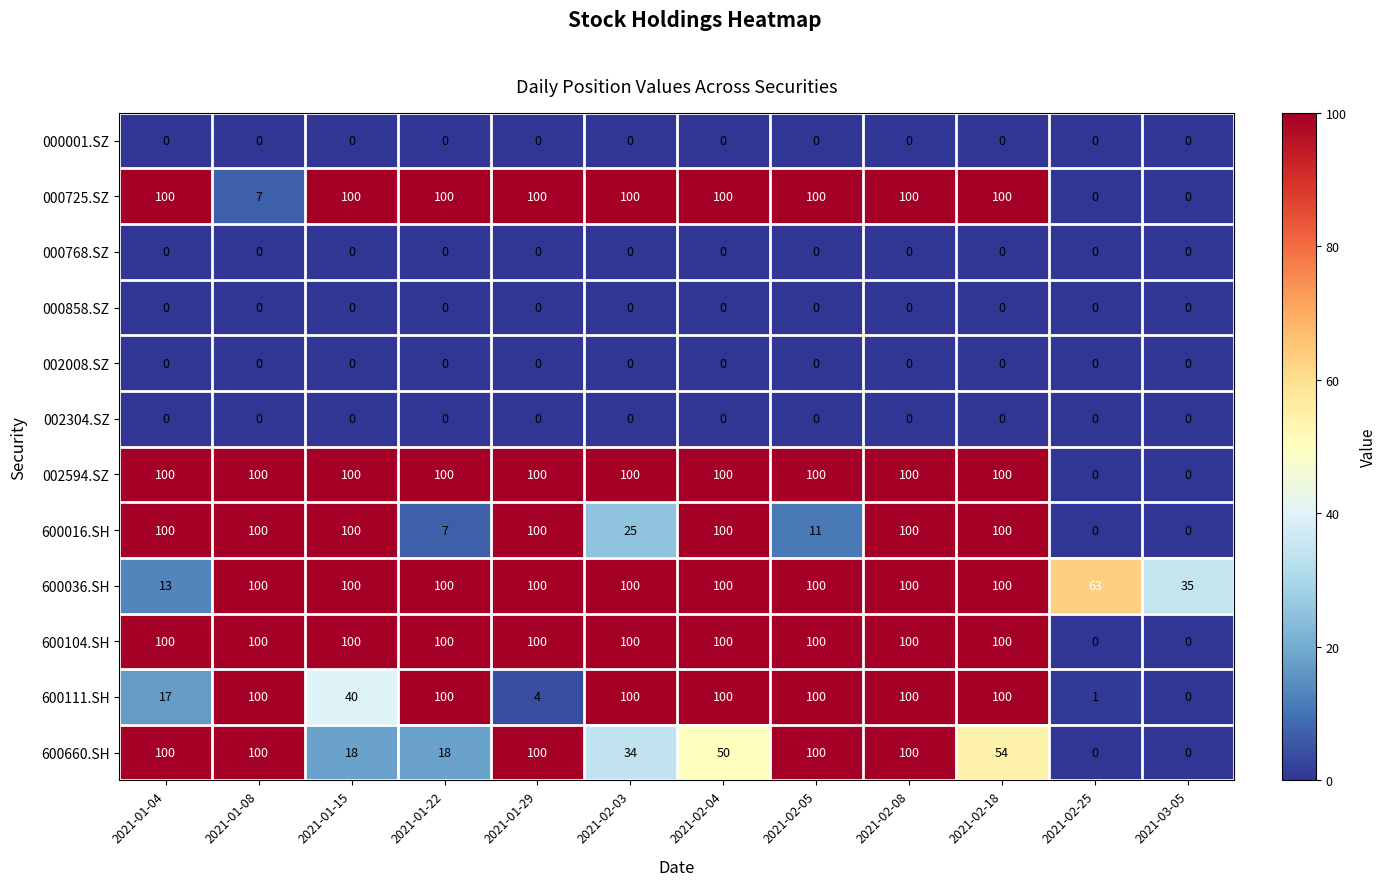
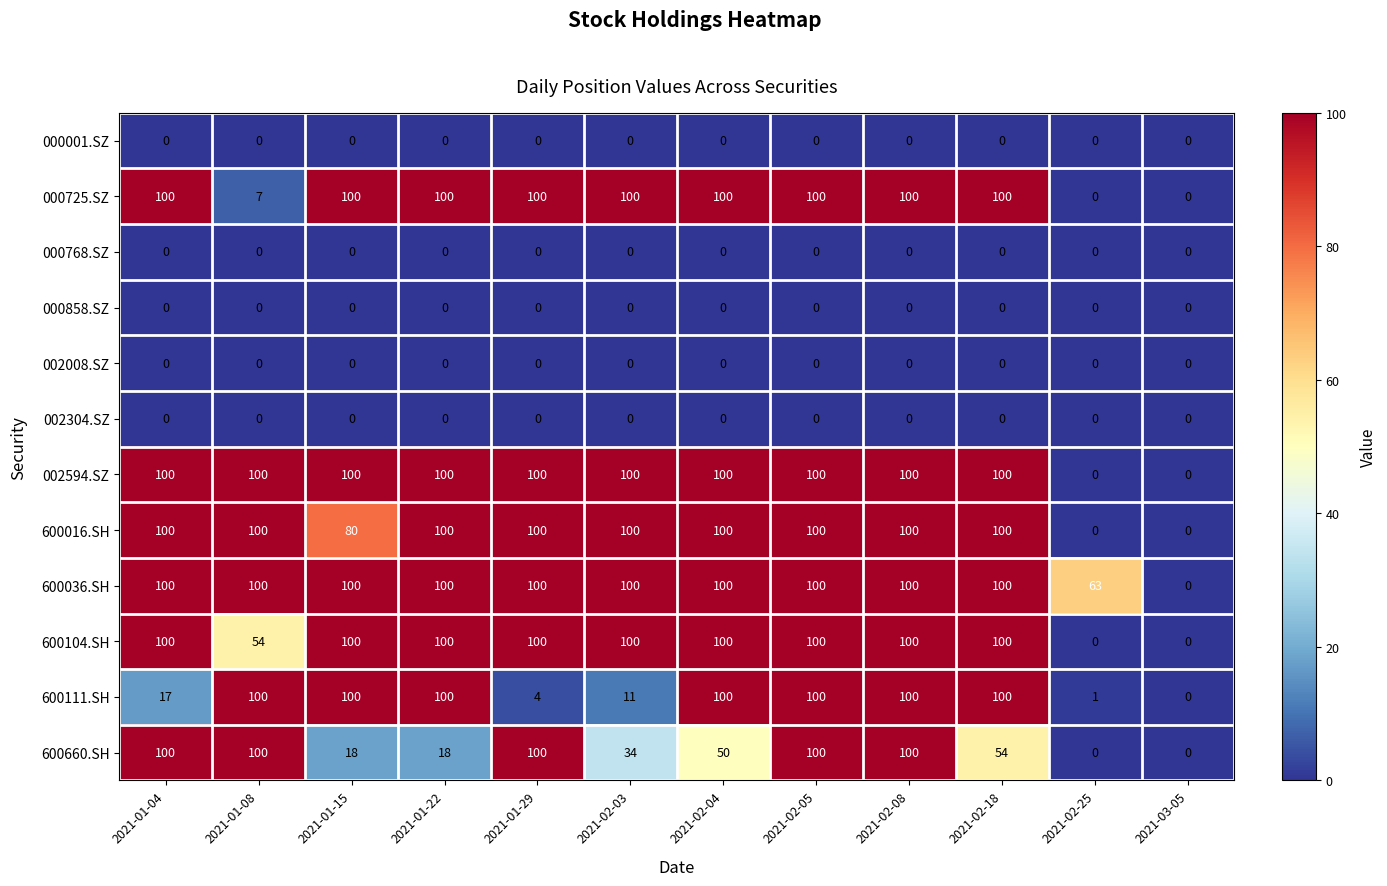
600016.SH, 2021-01-15: 100 -> 80
600016.SH, 2021-01-22: 7 -> 100
600016.SH, 2021-02-03: 25 -> 100
600016.SH, 2021-02-05: 11 -> 100
600036.SH, 2021-01-04: 13 -> 100
600036.SH, 2021-03-05: 35 -> 0
600104.SH, 2021-01-08: 100 -> 54
600111.SH, 2021-01-15: 40 -> 100
600111.SH, 2021-02-03: 100 -> 11
